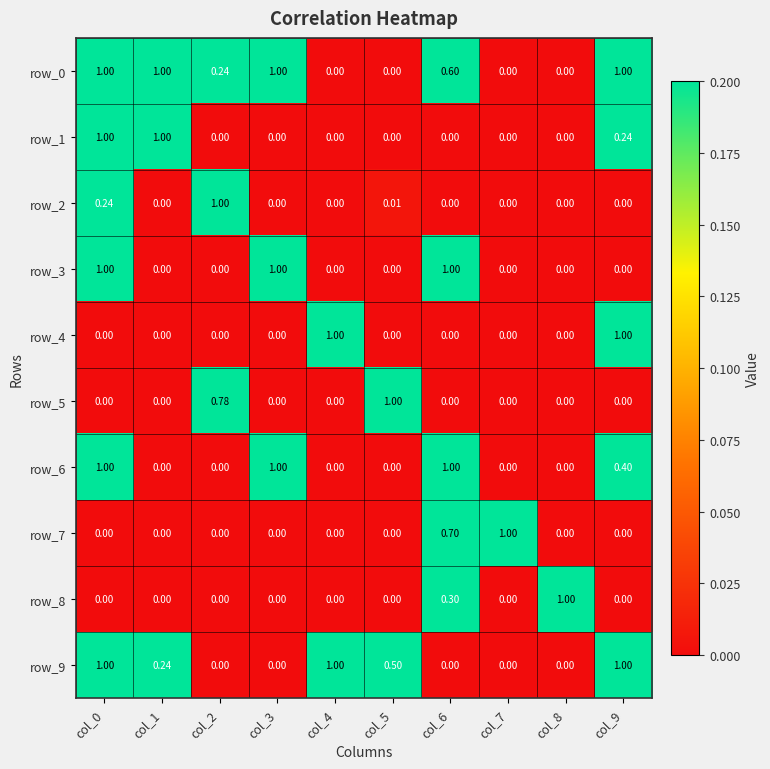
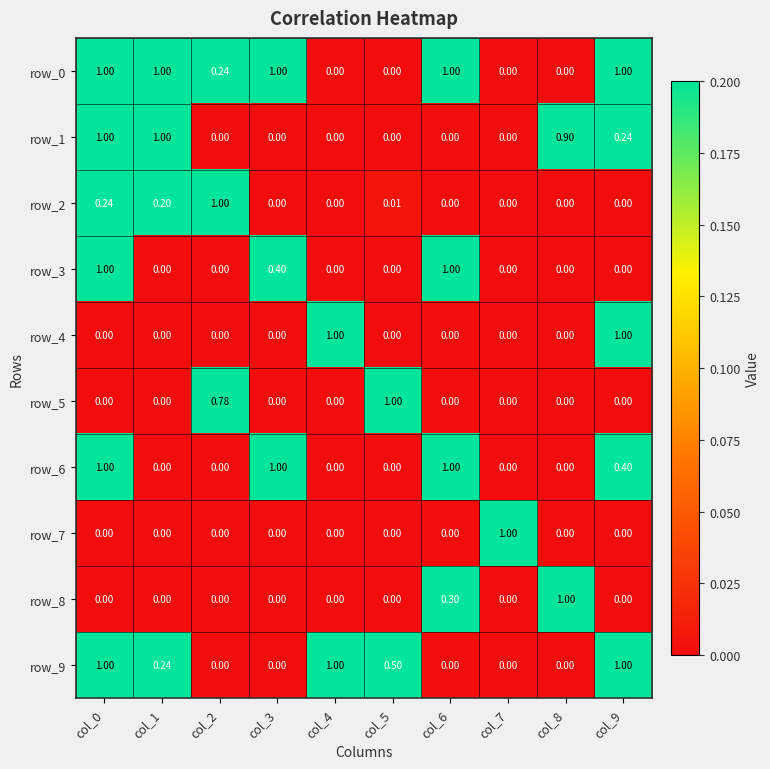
row_0, col_6: 0.60 -> 1.00
row_1, col_8: 0.00 -> 0.90
row_2, col_1: 0.00 -> 0.20
row_3, col_3: 1.00 -> 0.40
row_7, col_6: 0.70 -> 0.00
